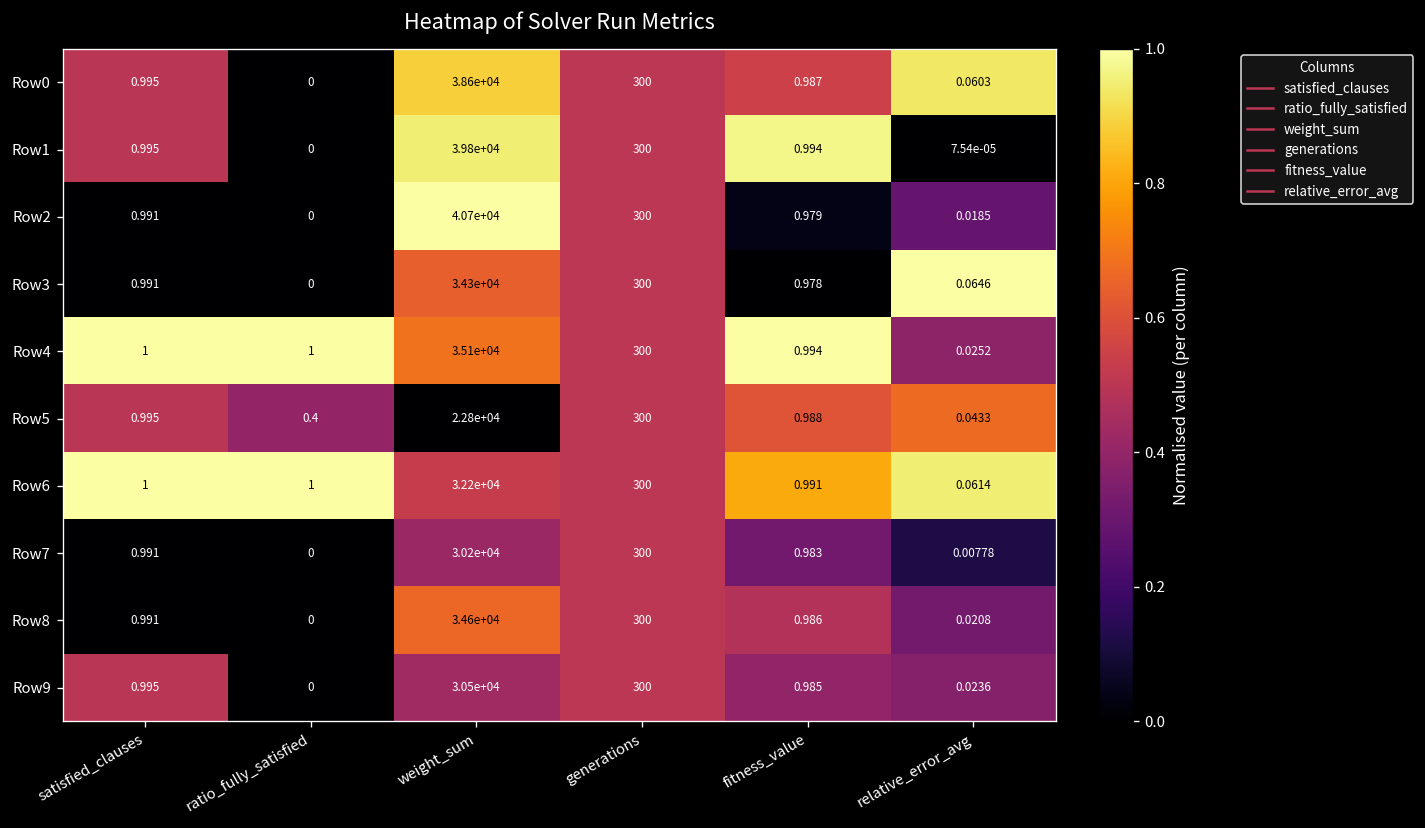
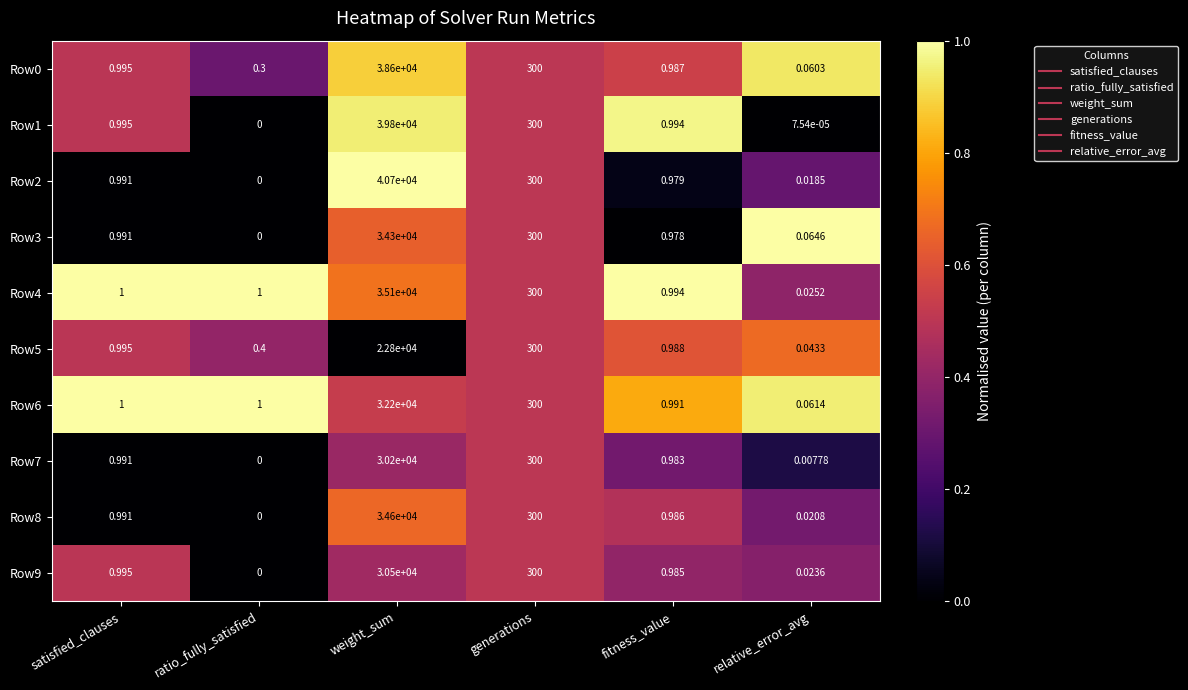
Row0, ratio_fully_satisfied: 0 -> 0.3
